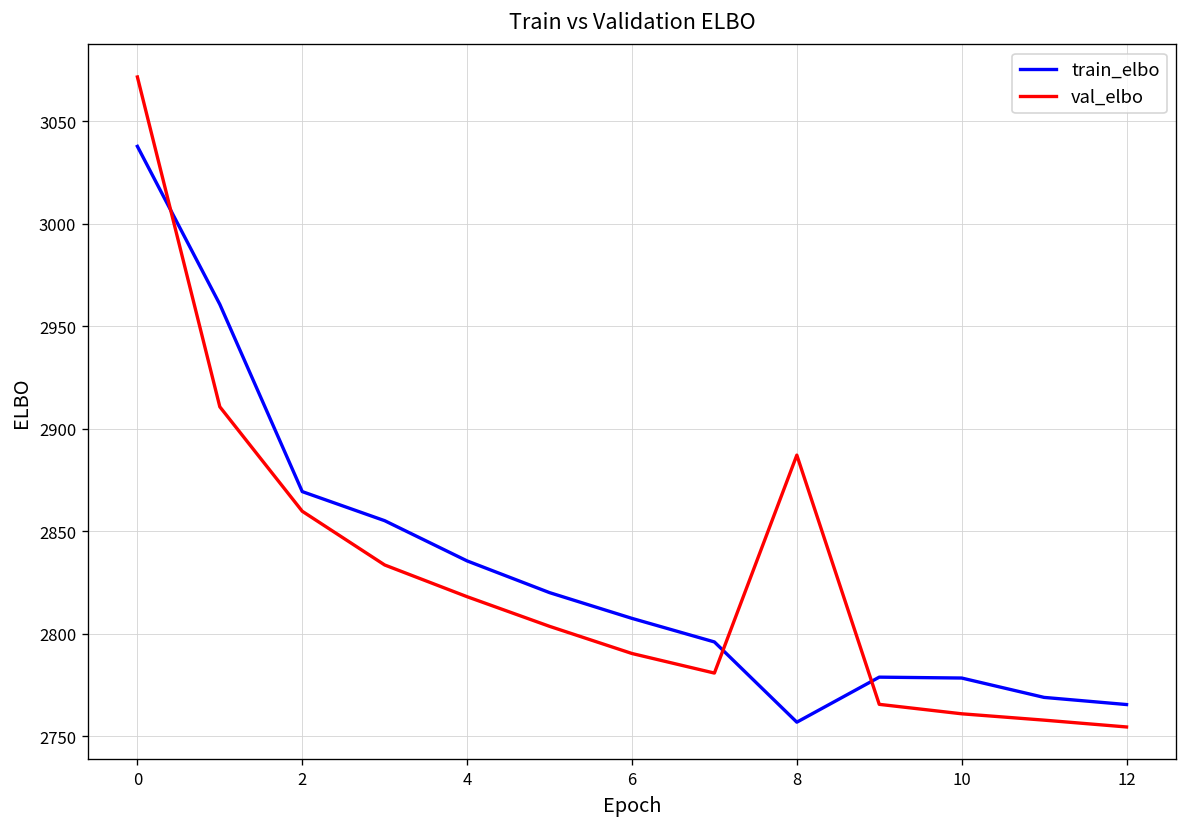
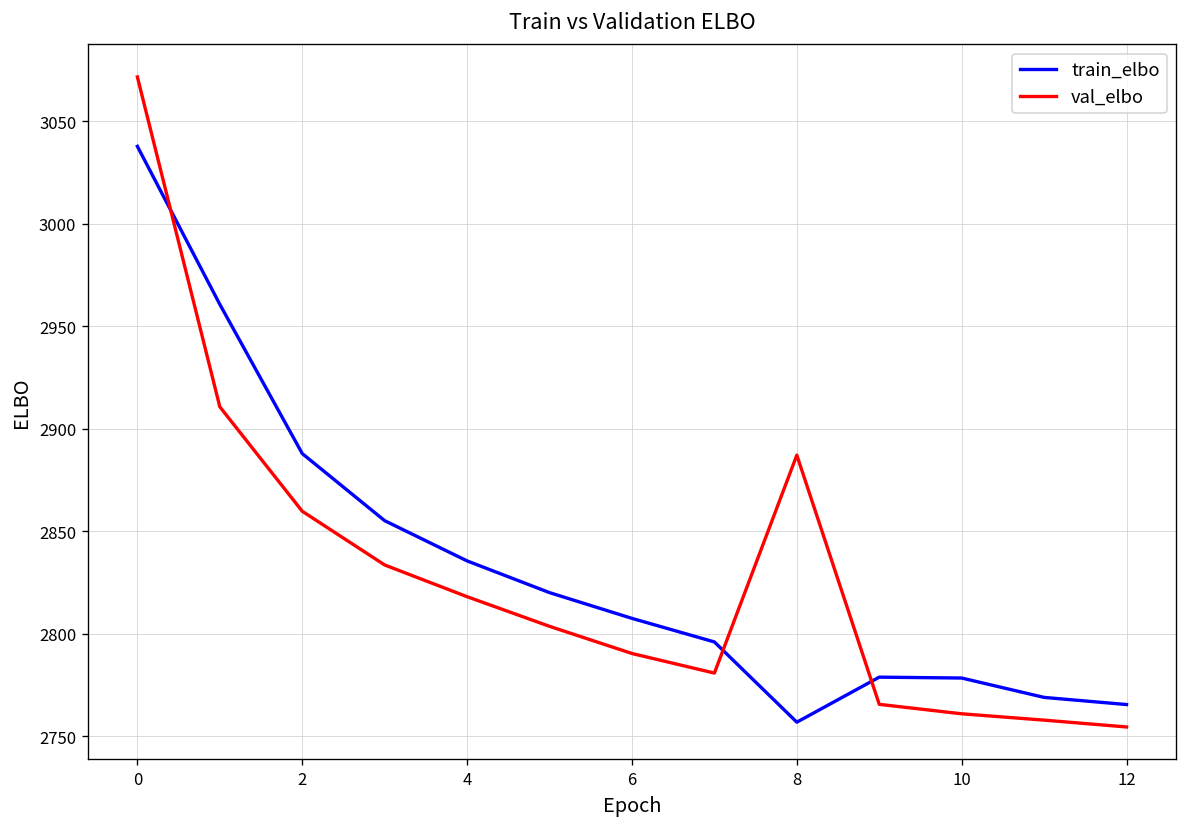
train_elbo, 2: 2869 -> 2888
